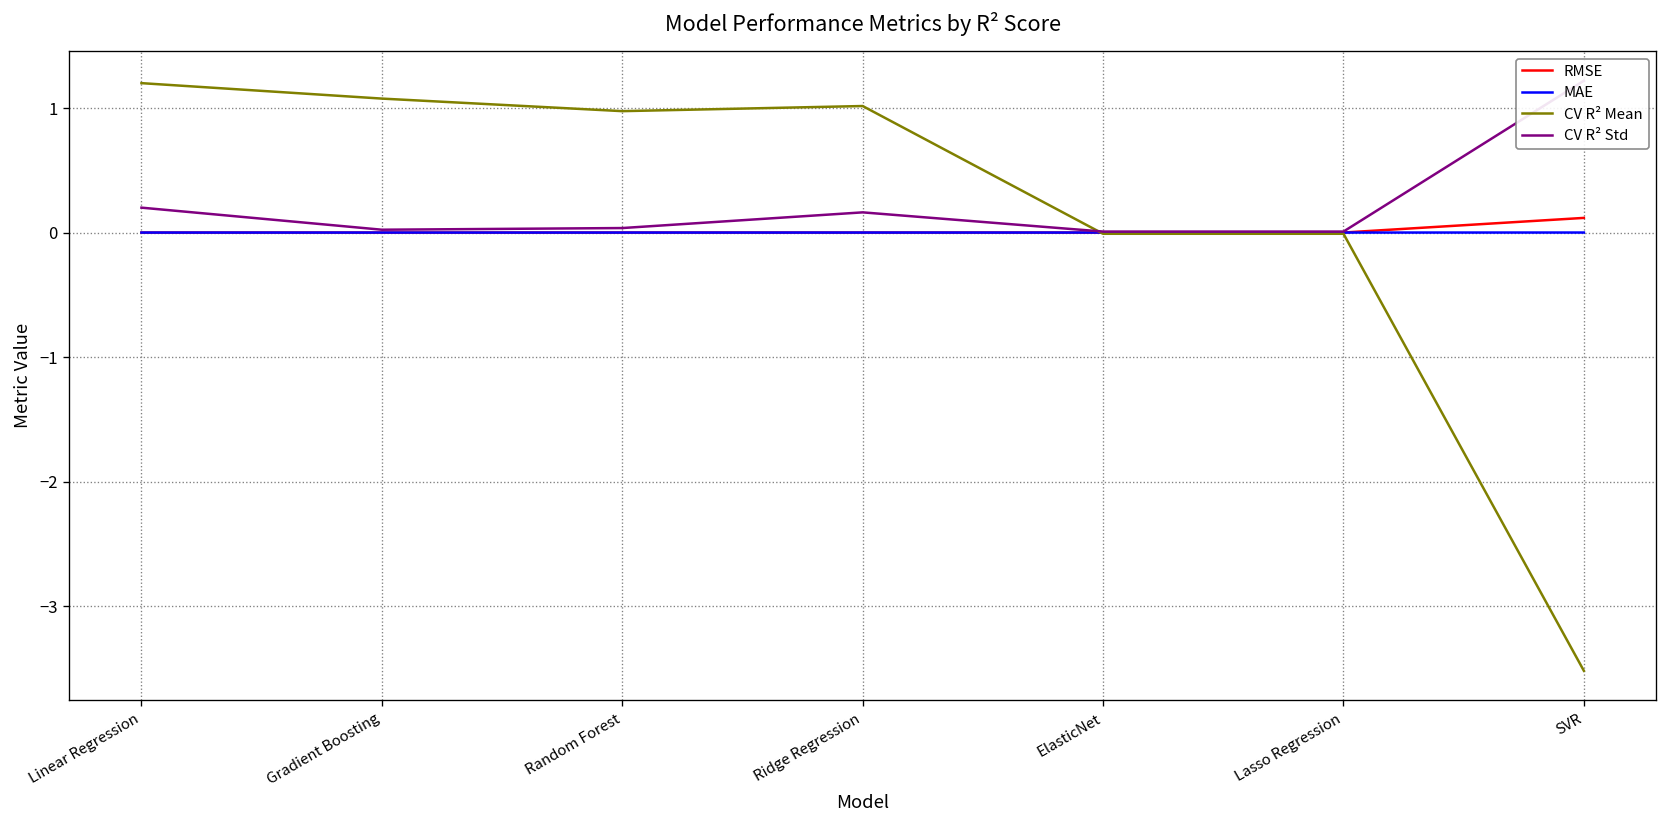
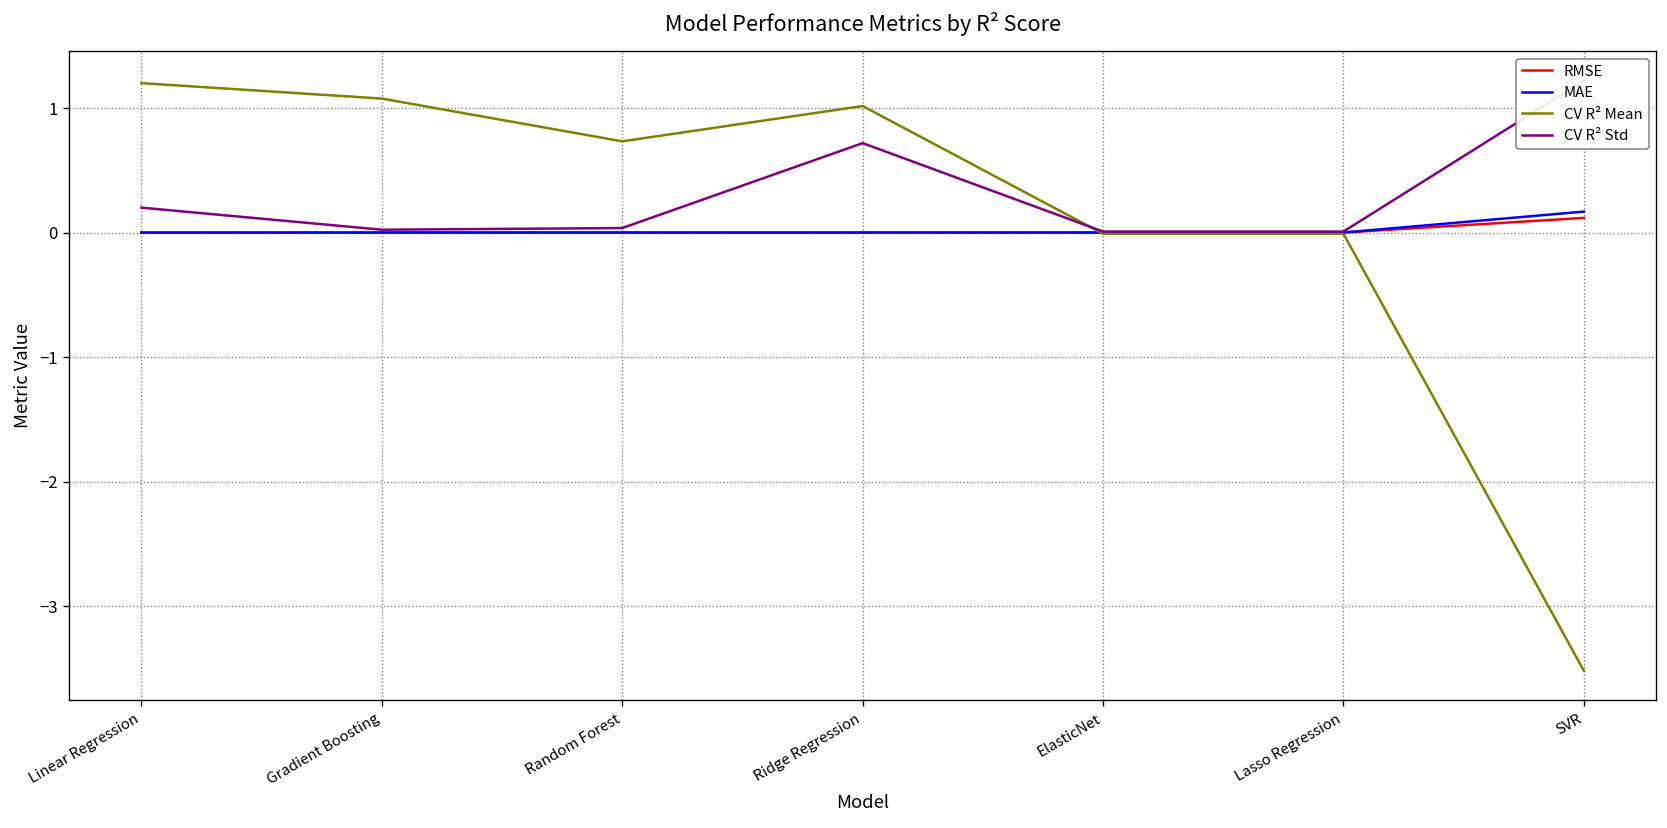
CV R² Mean, Random Forest: 0.98 -> 0.73
CV R² Std, Ridge Regression: 0.16 -> 0.72
MAE, SVR: 0.00 -> 0.17
